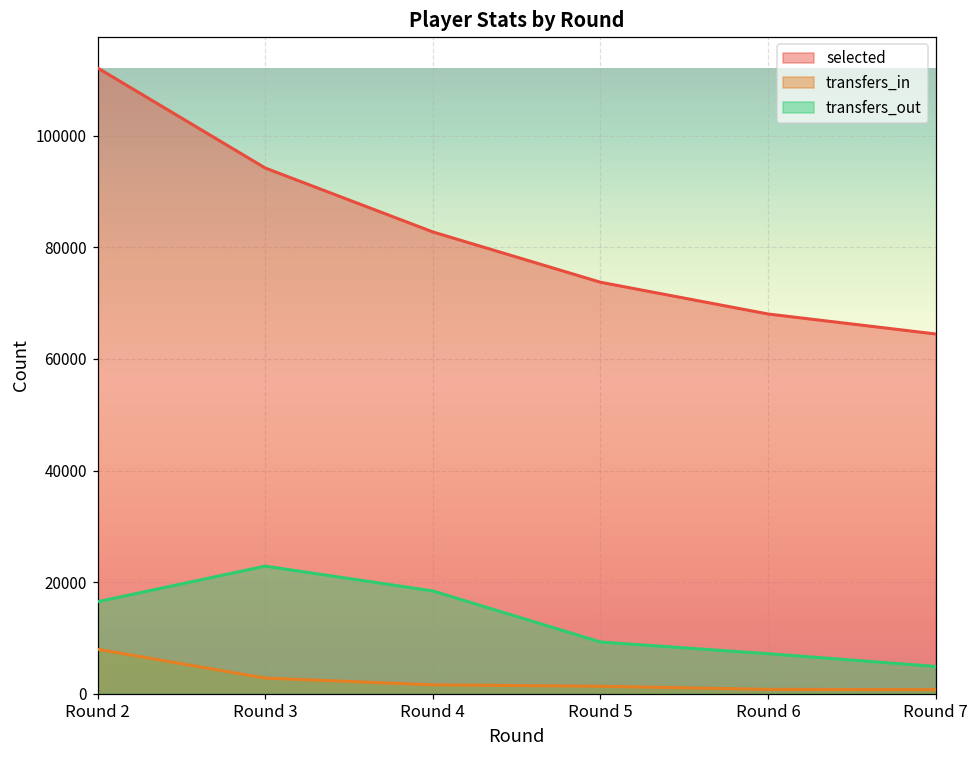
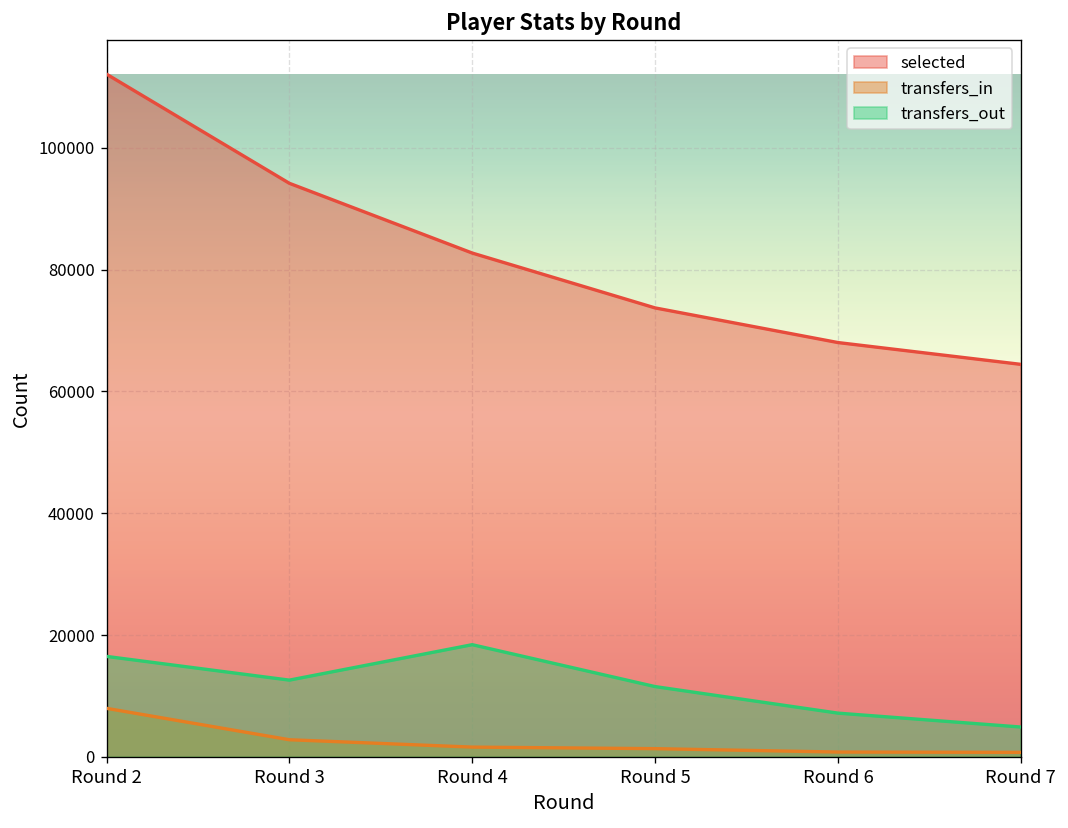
transfers_out, Round 3: 23000 -> 13000
transfers_out, Round 5: 9000 -> 12000
